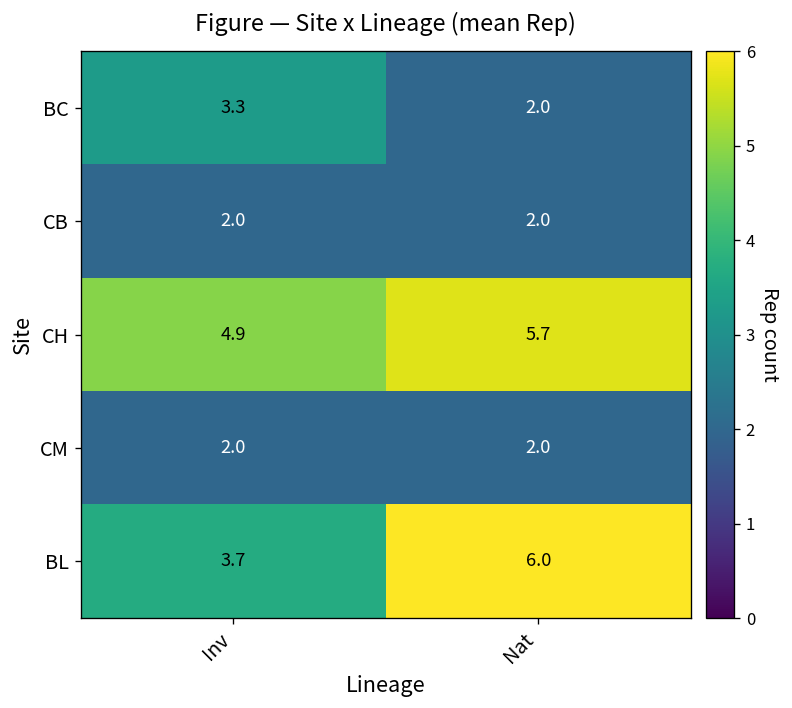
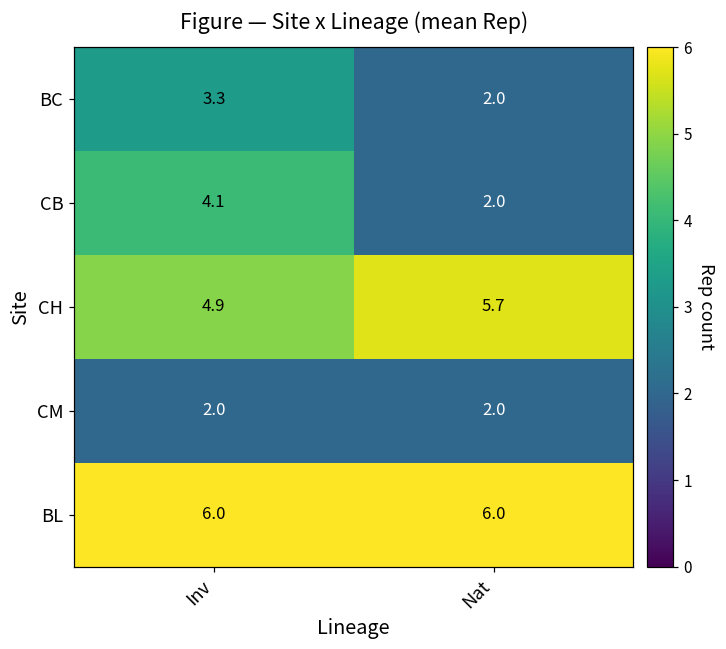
CB, Inv: 2.0 -> 4.1
BL, Inv: 3.7 -> 6.0
